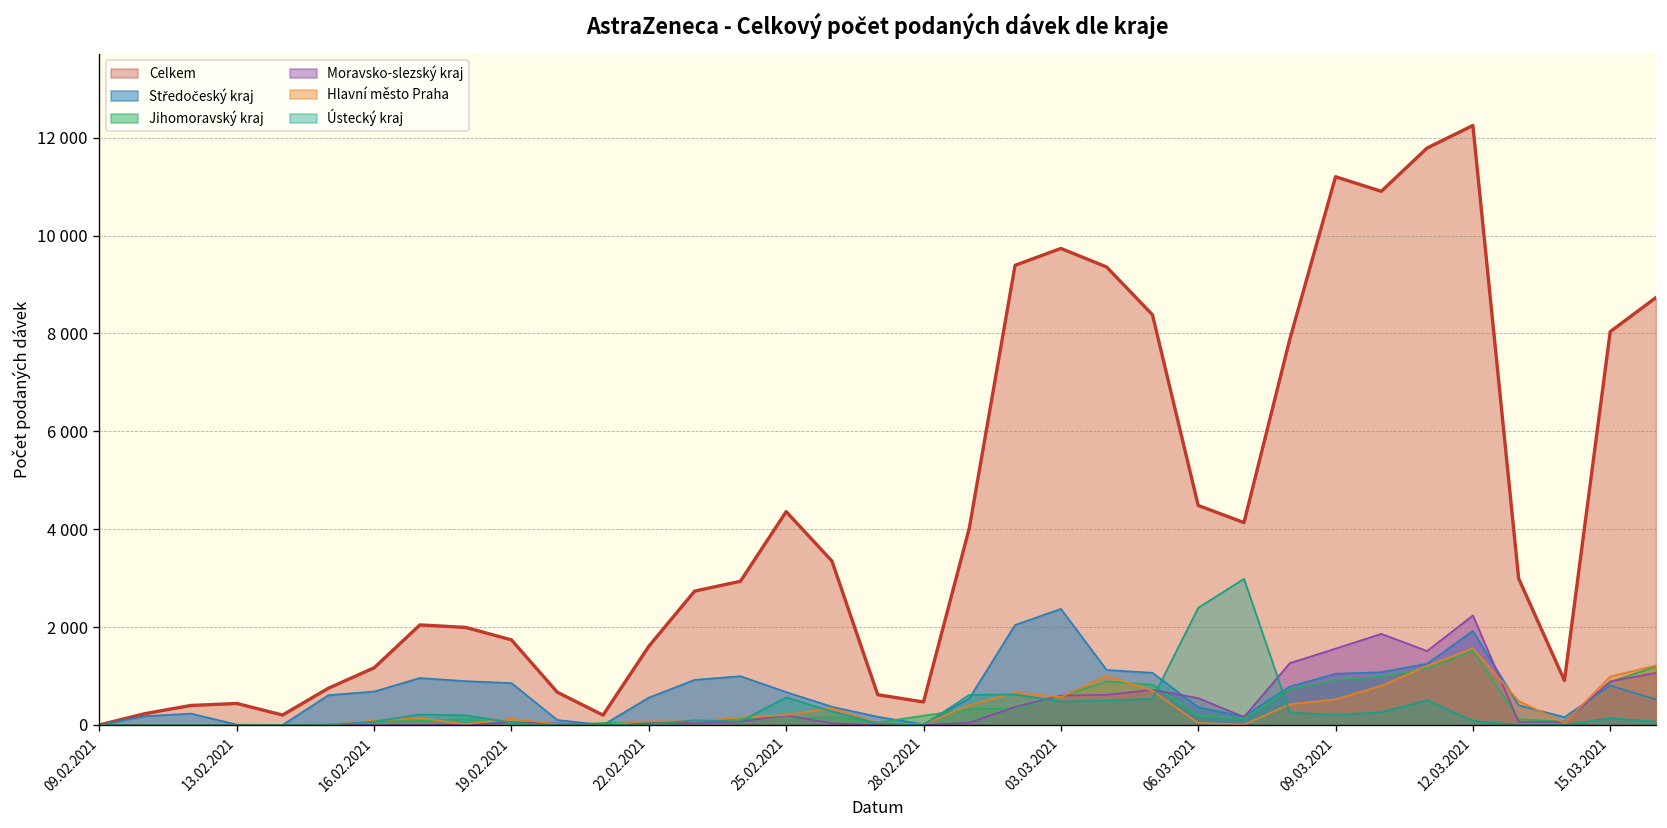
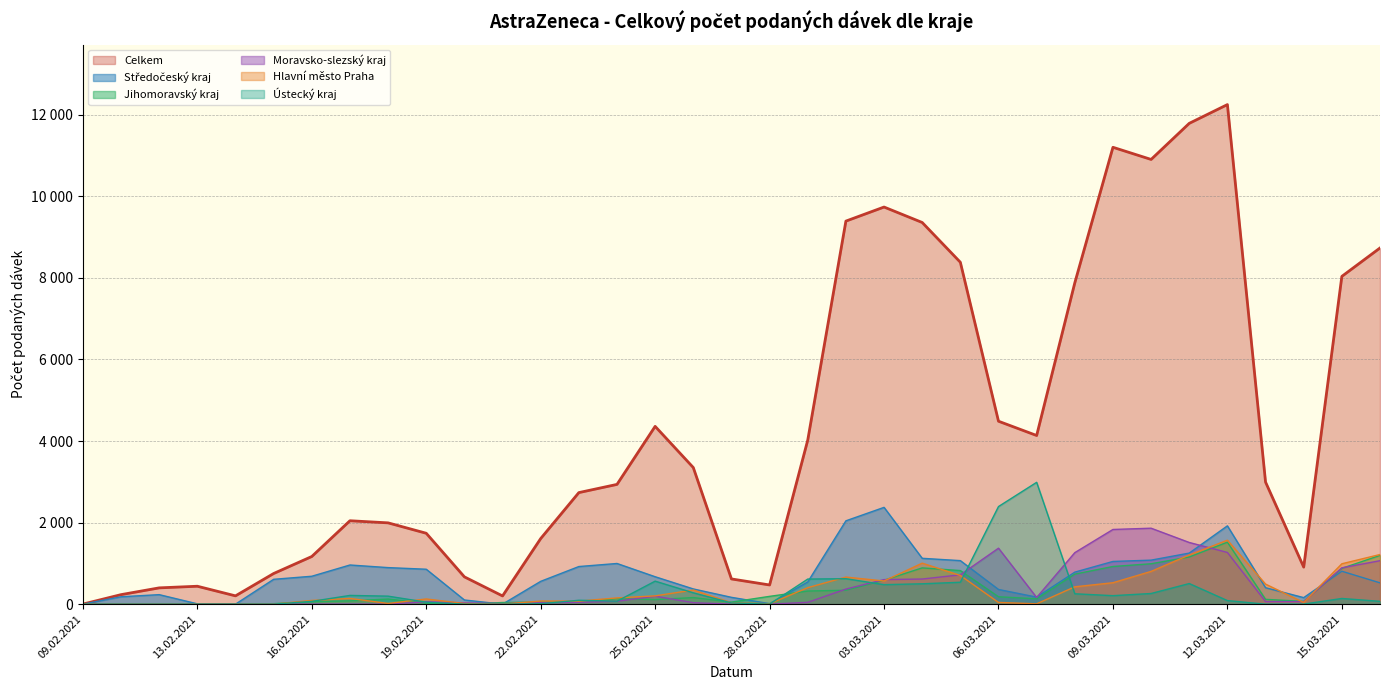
Moravsko-slezský kraj, 06.03.2021: 500 -> 1400
Moravsko-slezský kraj, 09.03.2021: 1600 -> 1800
Moravsko-slezský kraj, 12.03.2021: 2200 -> 1300
